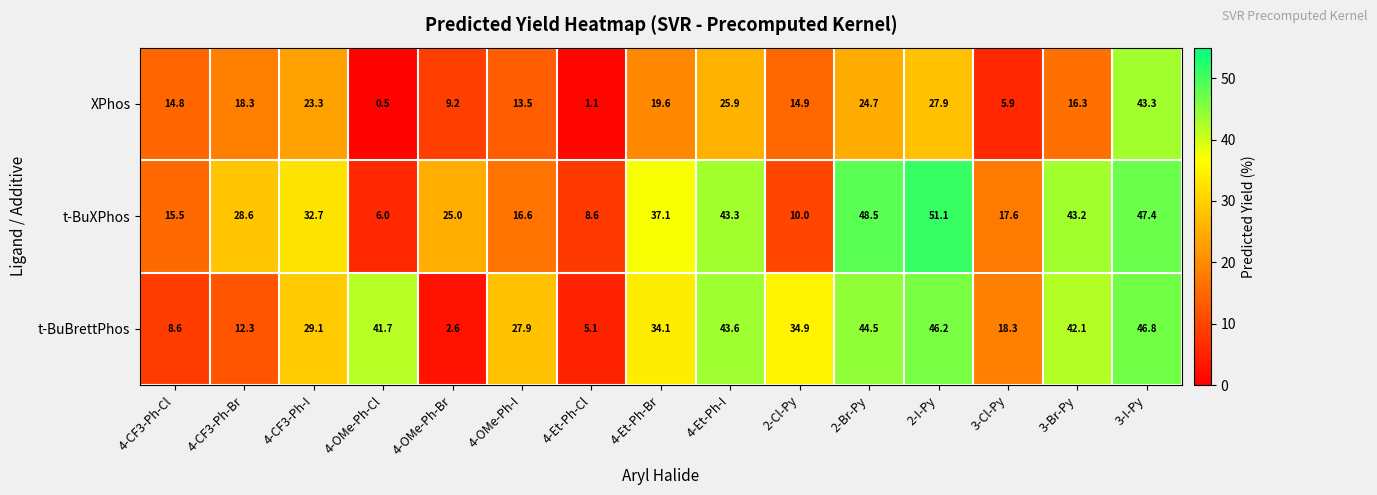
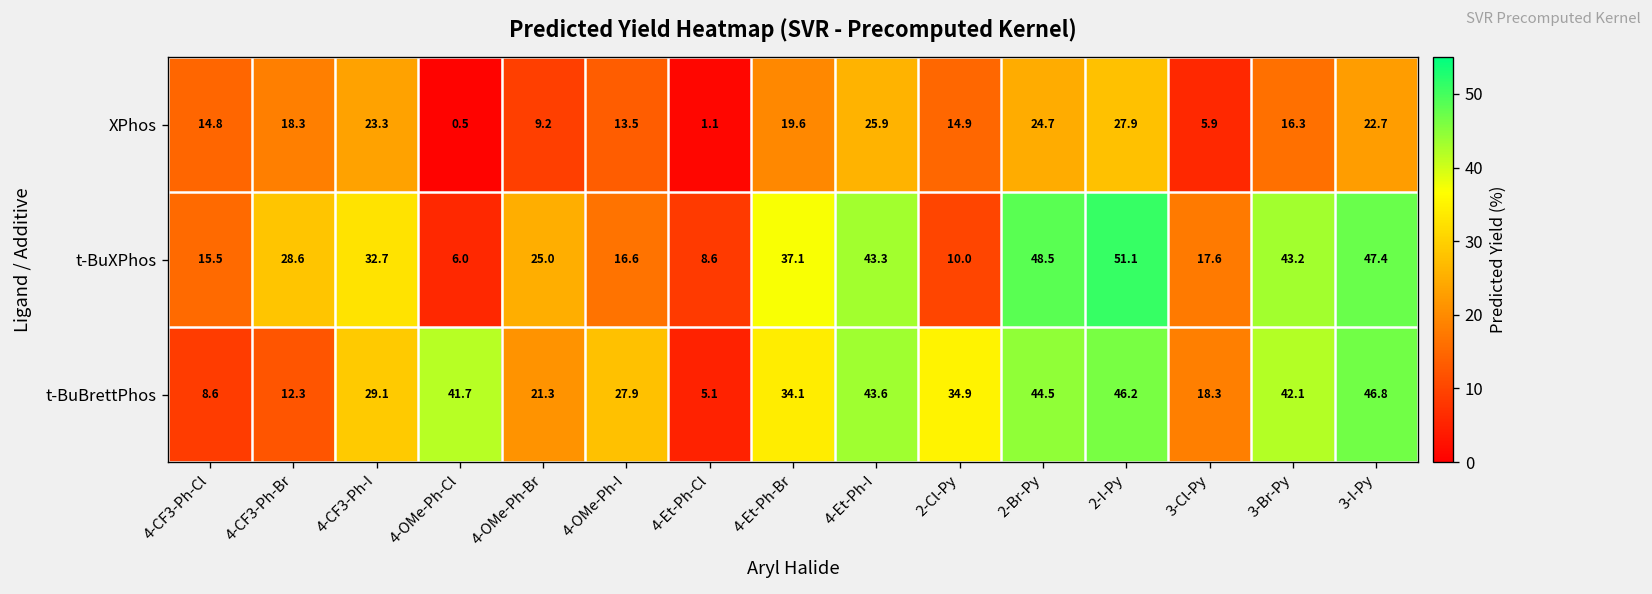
XPhos, 3-I-Py: 43.3 -> 22.7
t-BuBrettPhos, 4-OMe-Ph-Br: 2.6 -> 21.3
